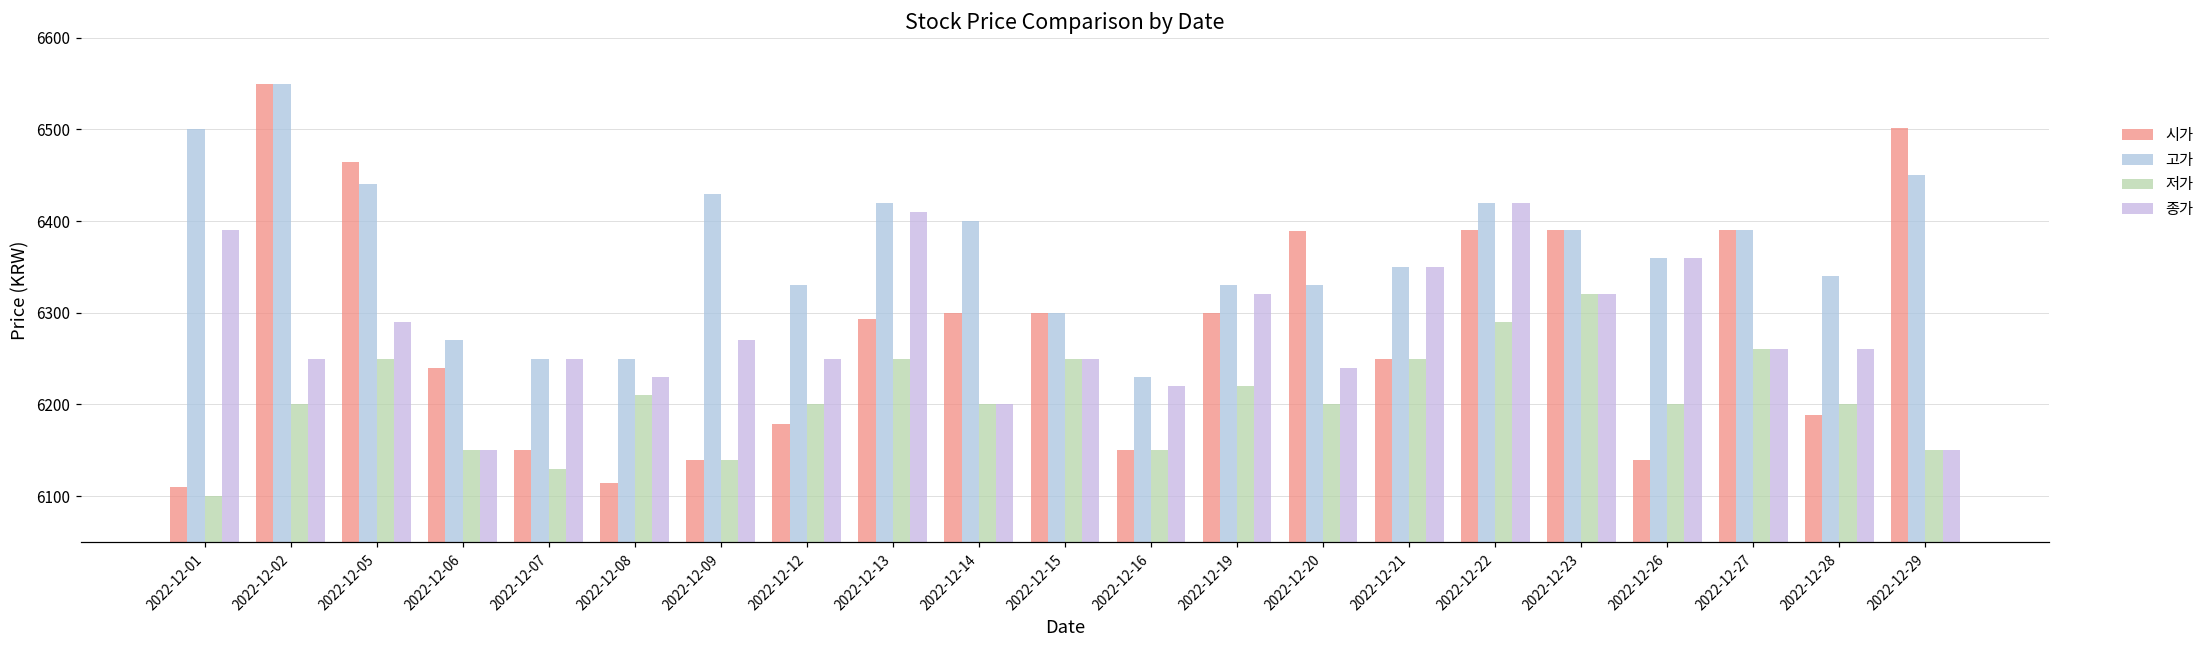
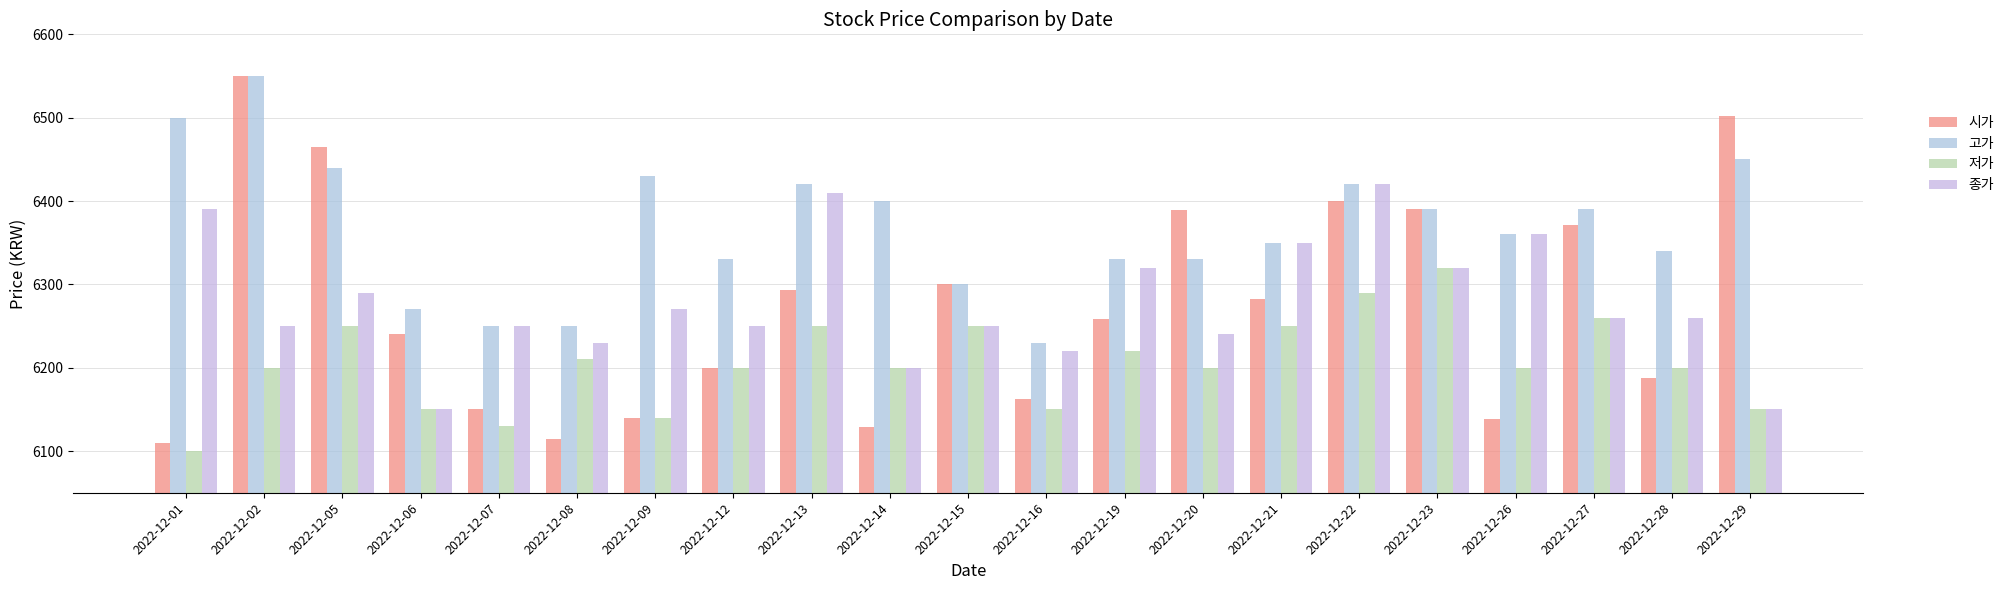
시가, 2022-12-12: 6180 -> 6200
시가, 2022-12-14: 6300 -> 6130
시가, 2022-12-16: 6150 -> 6160
시가, 2022-12-19: 6300 -> 6260
시가, 2022-12-21: 6250 -> 6280
시가, 2022-12-22: 6390 -> 6400
시가, 2022-12-27: 6390 -> 6370
